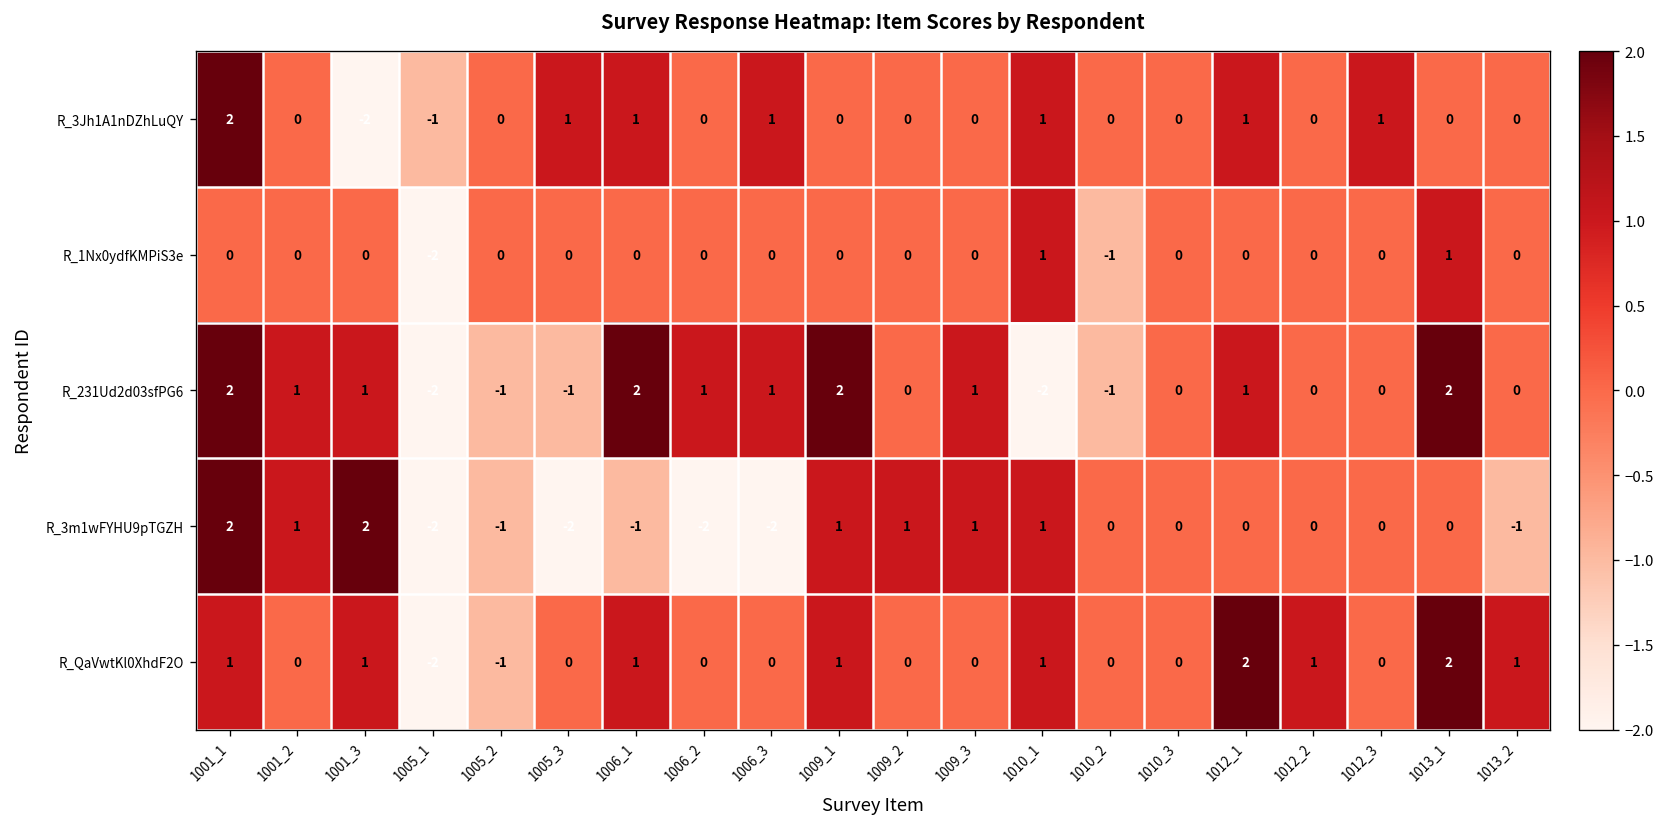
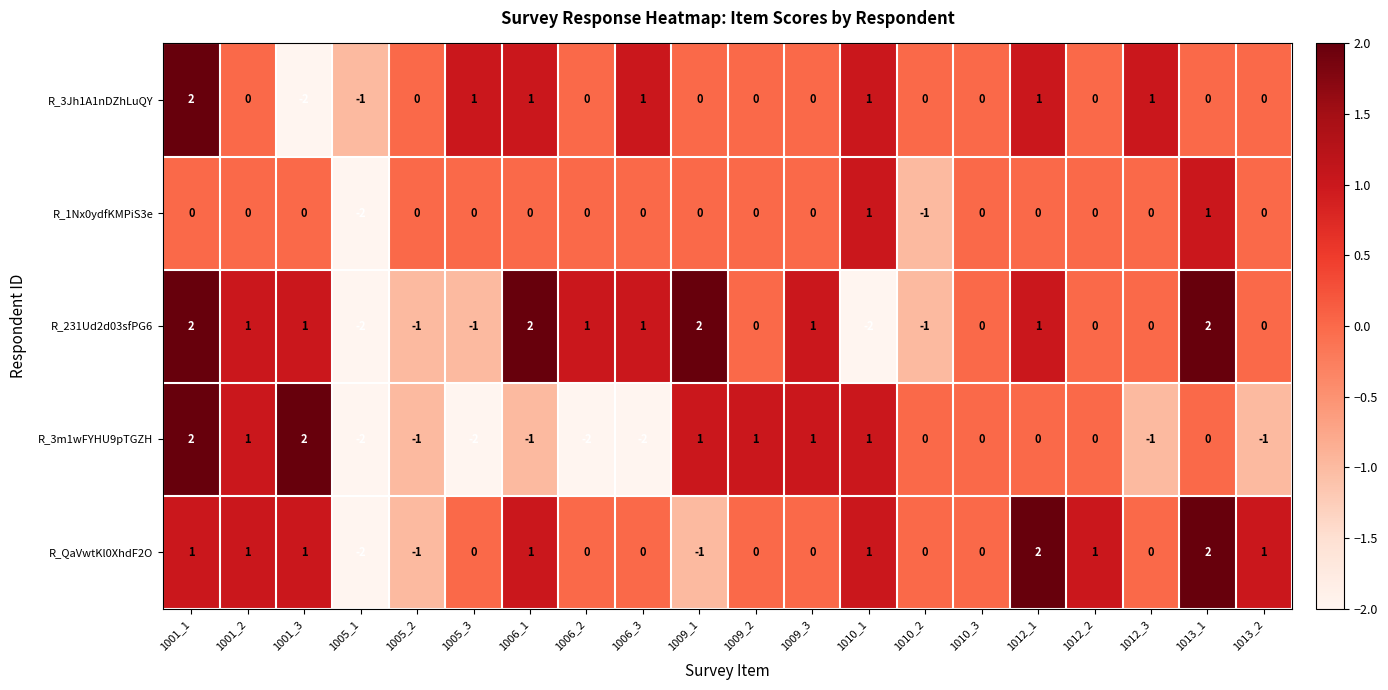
R_3m1wFYHU9pTGZH, 1012_3: 0 -> -1
R_QaVwtKl0XhdF2O, 1001_2: 0 -> 1
R_QaVwtKl0XhdF2O, 1009_1: 1 -> -1
